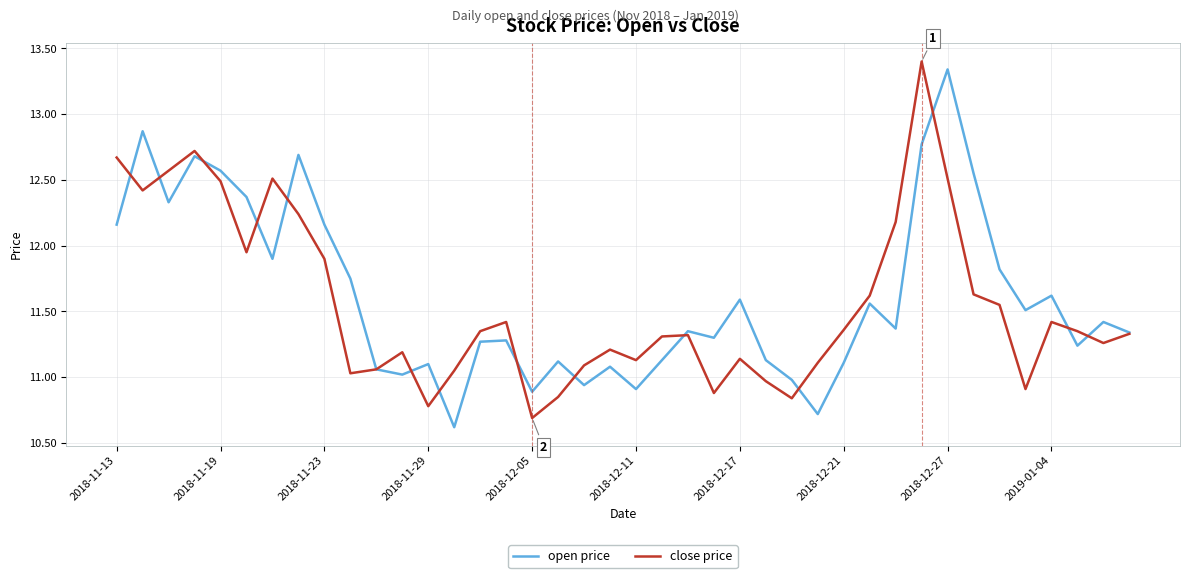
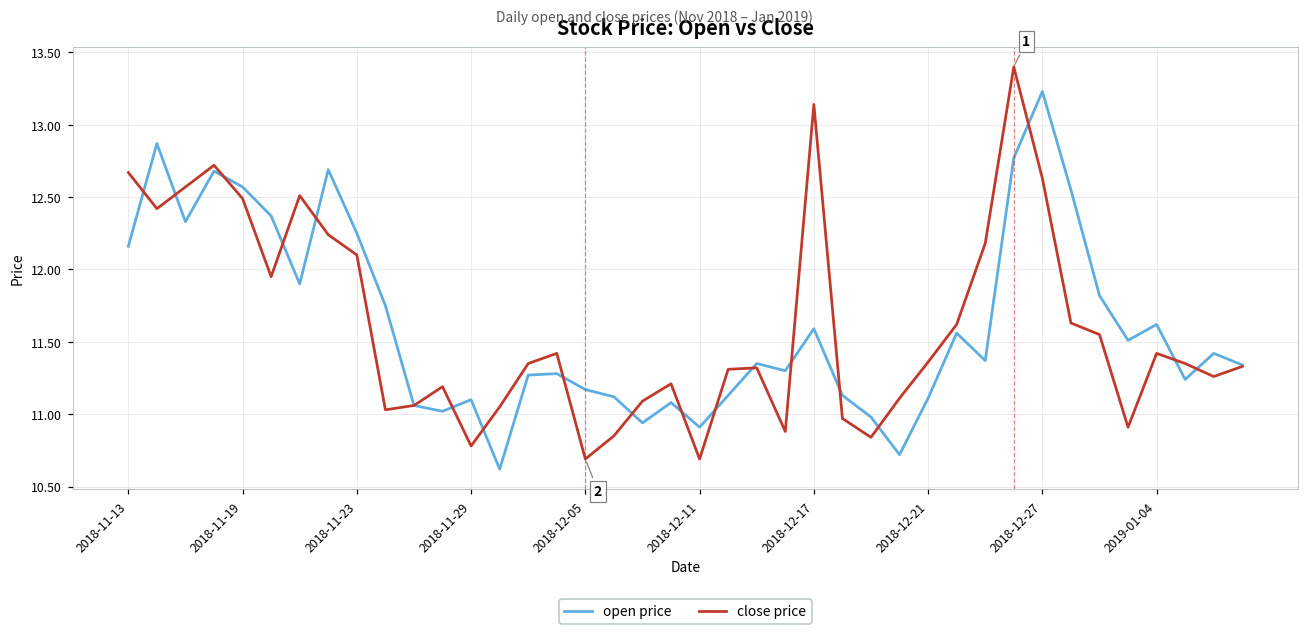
open price, 2018-11-23: 12.16 -> 12.25
close price, 2018-11-23: 11.9 -> 12.1
open price, 2018-12-05: 10.89 -> 11.17
close price, 2018-12-11: 11.13 -> 10.69
close price, 2018-12-17: 11.14 -> 13.14
open price, 2018-12-27: 13.34 -> 13.23
close price, 2018-12-27: 12.51 -> 12.63
